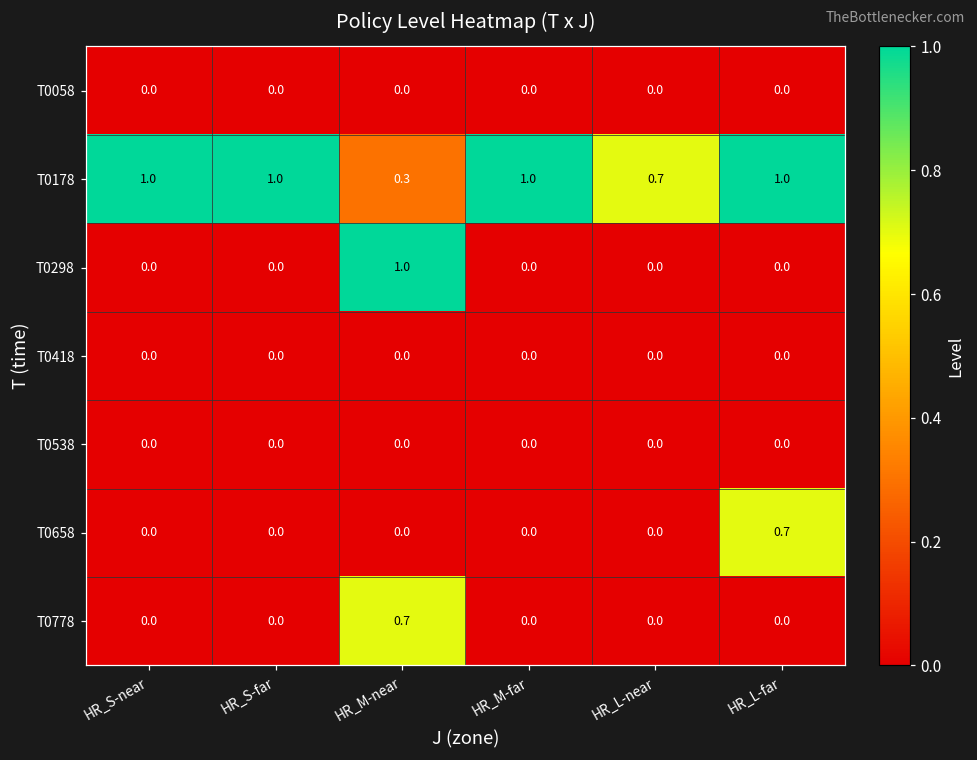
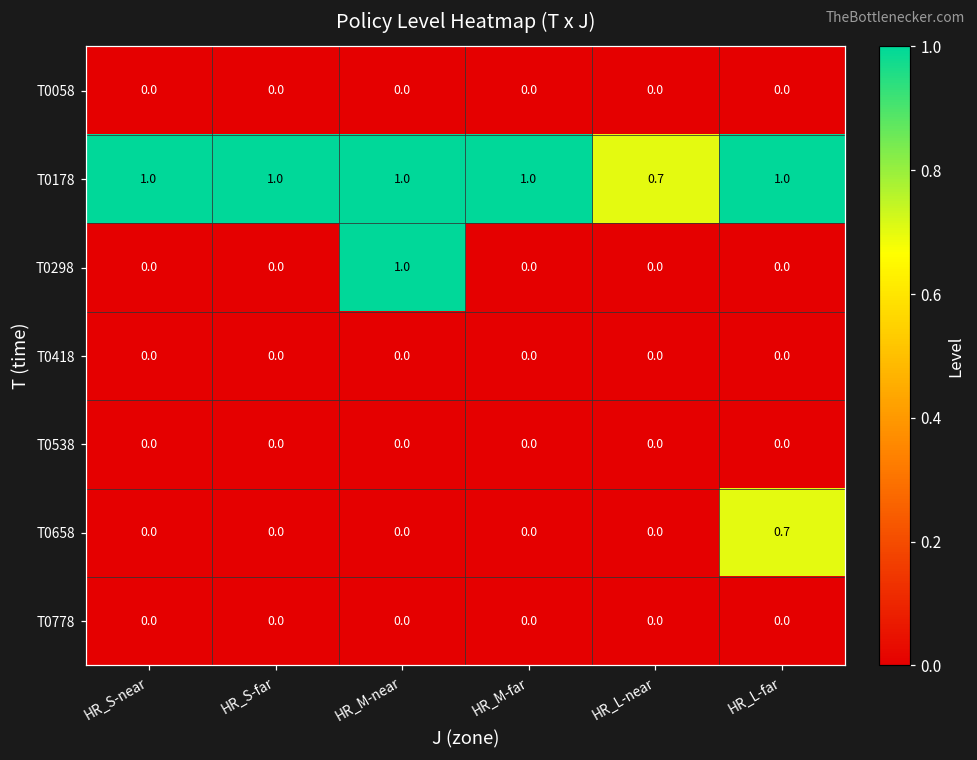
T0178, HR_M-near: 0.3 -> 1.0
T0778, HR_M-near: 0.7 -> 0.0
